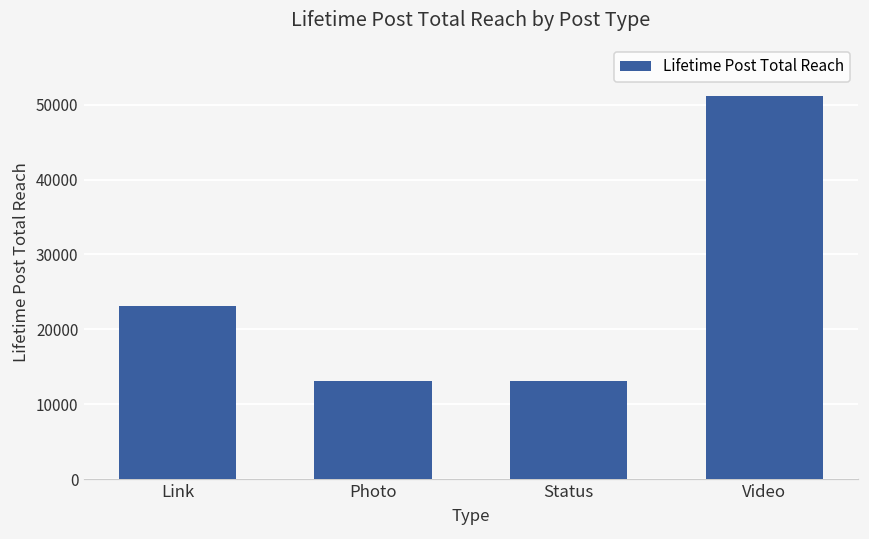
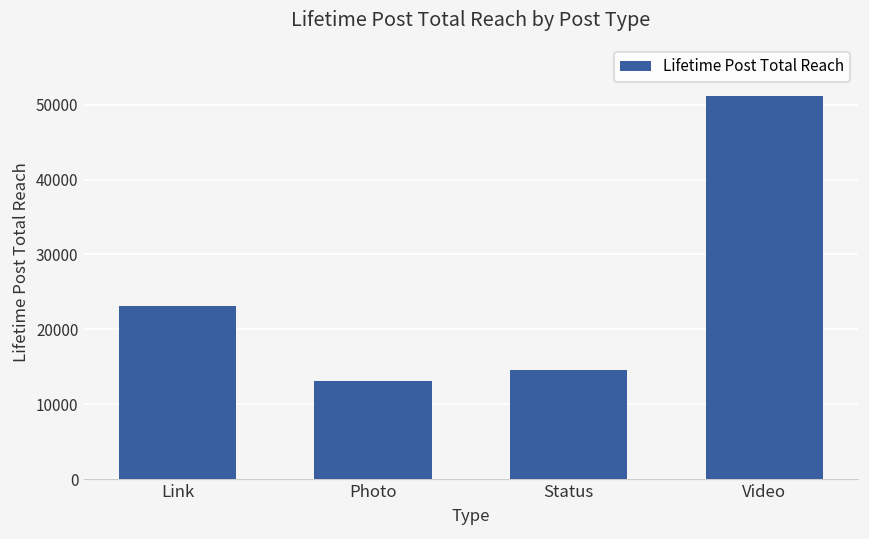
Status: 13000 -> 15000
